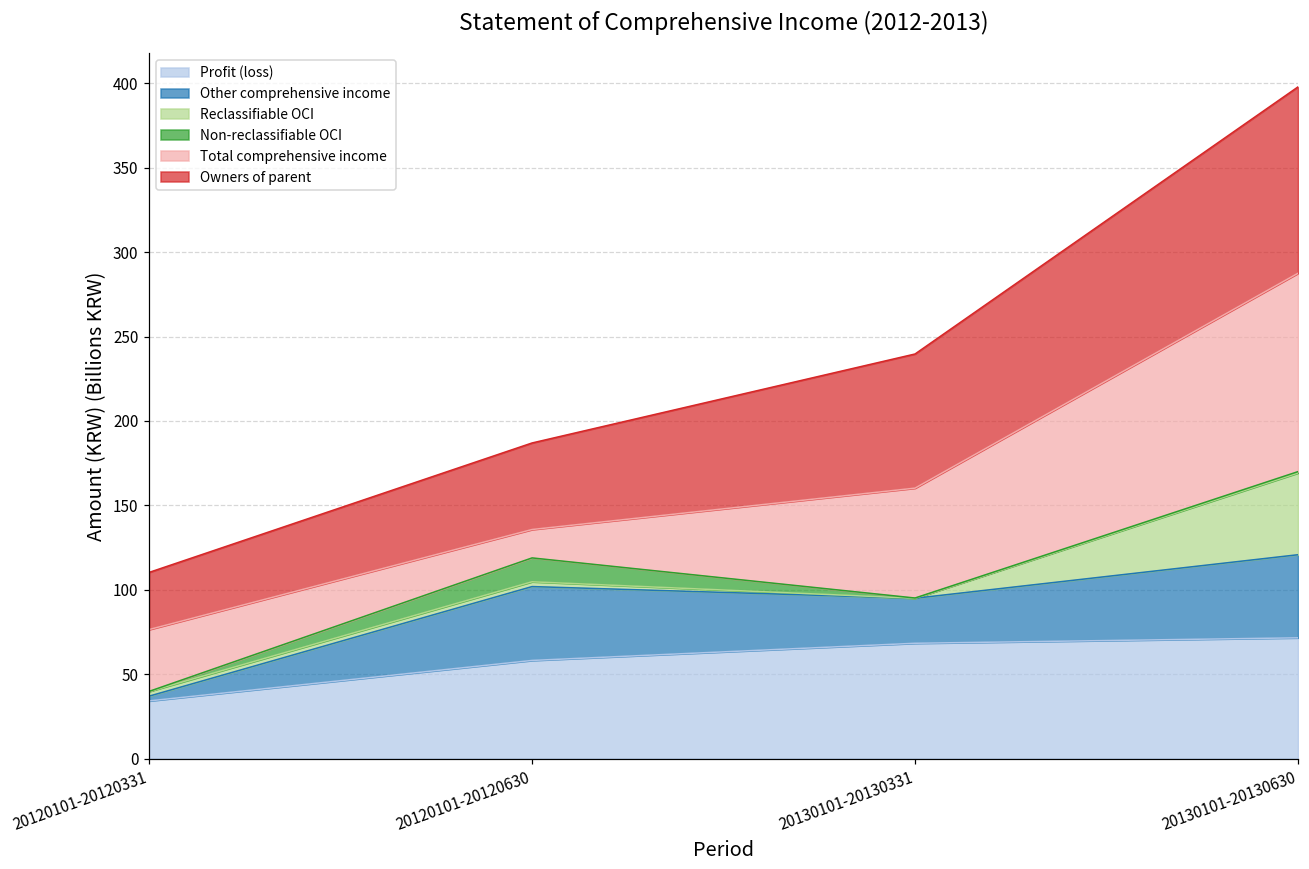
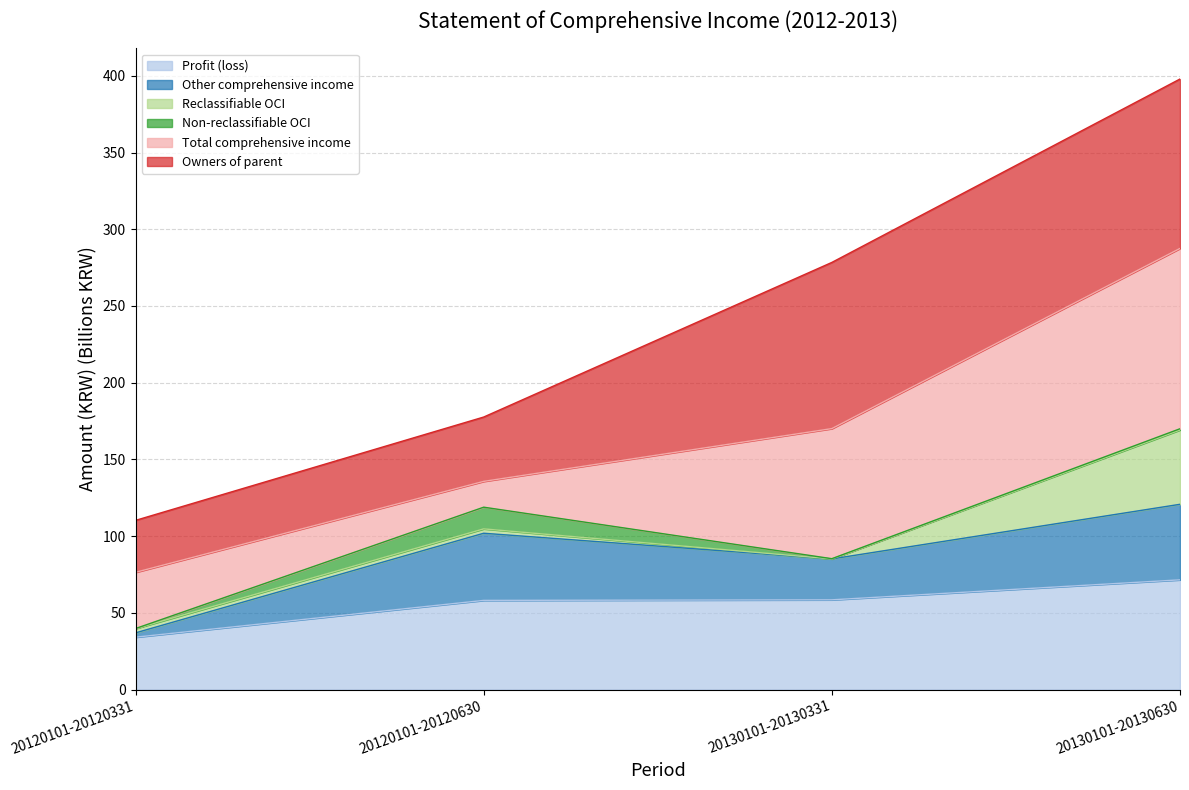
Owners of parent, 20120101-20120630: 51 -> 42
Profit (loss), 20130101-20130331: 68 -> 58
Total comprehensive income, 20130101-20130331: 65 -> 85
Owners of parent, 20130101-20130331: 79 -> 108
